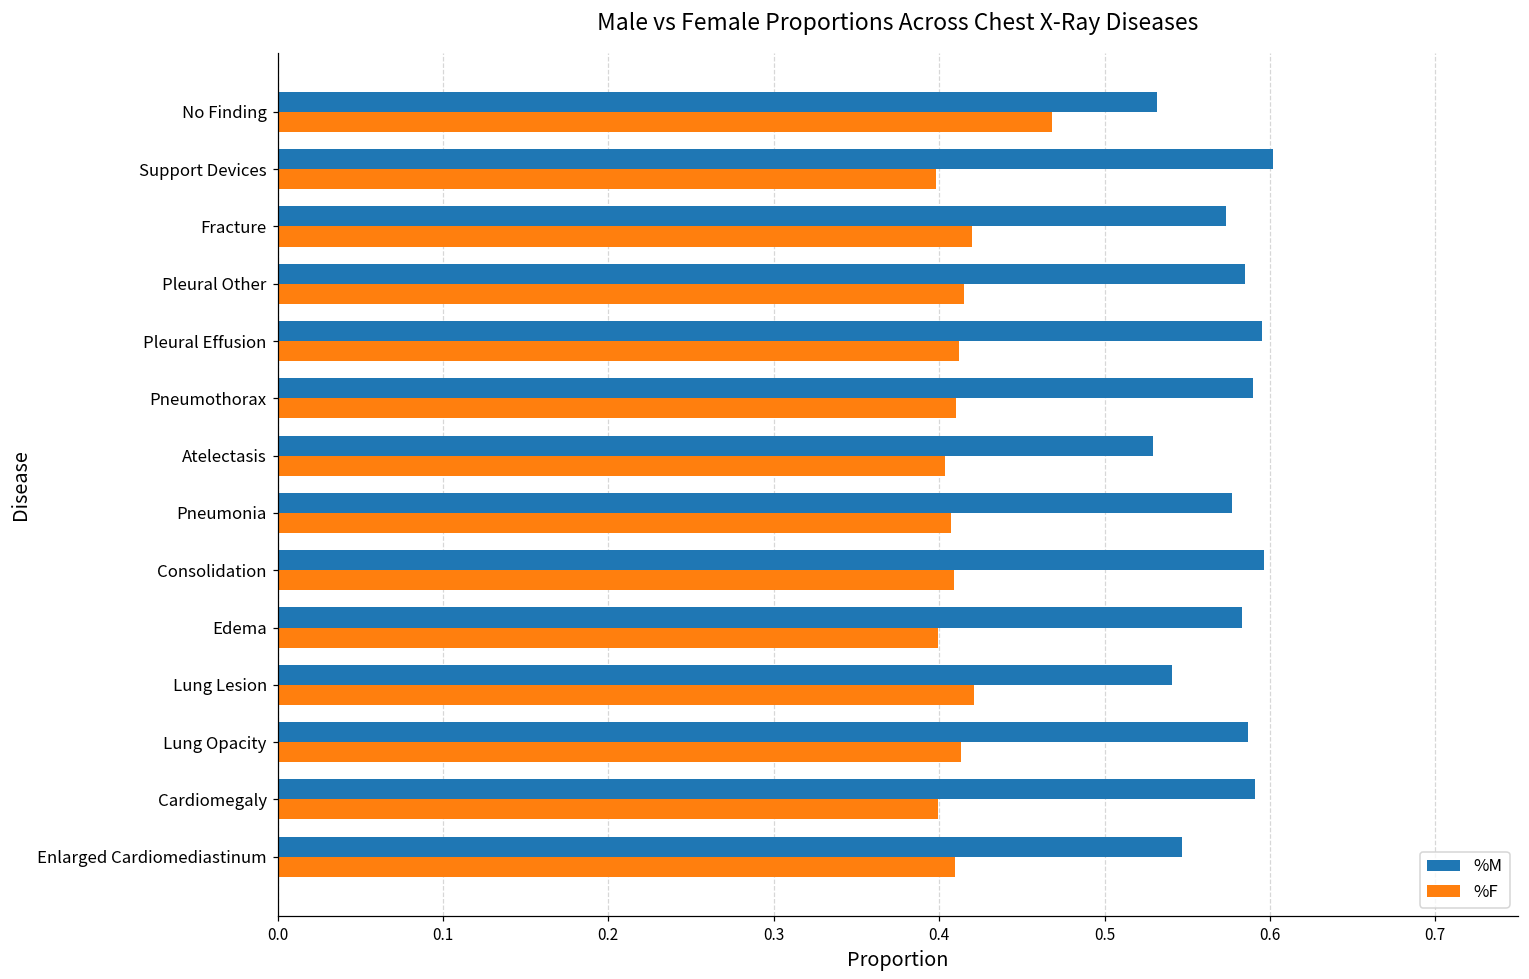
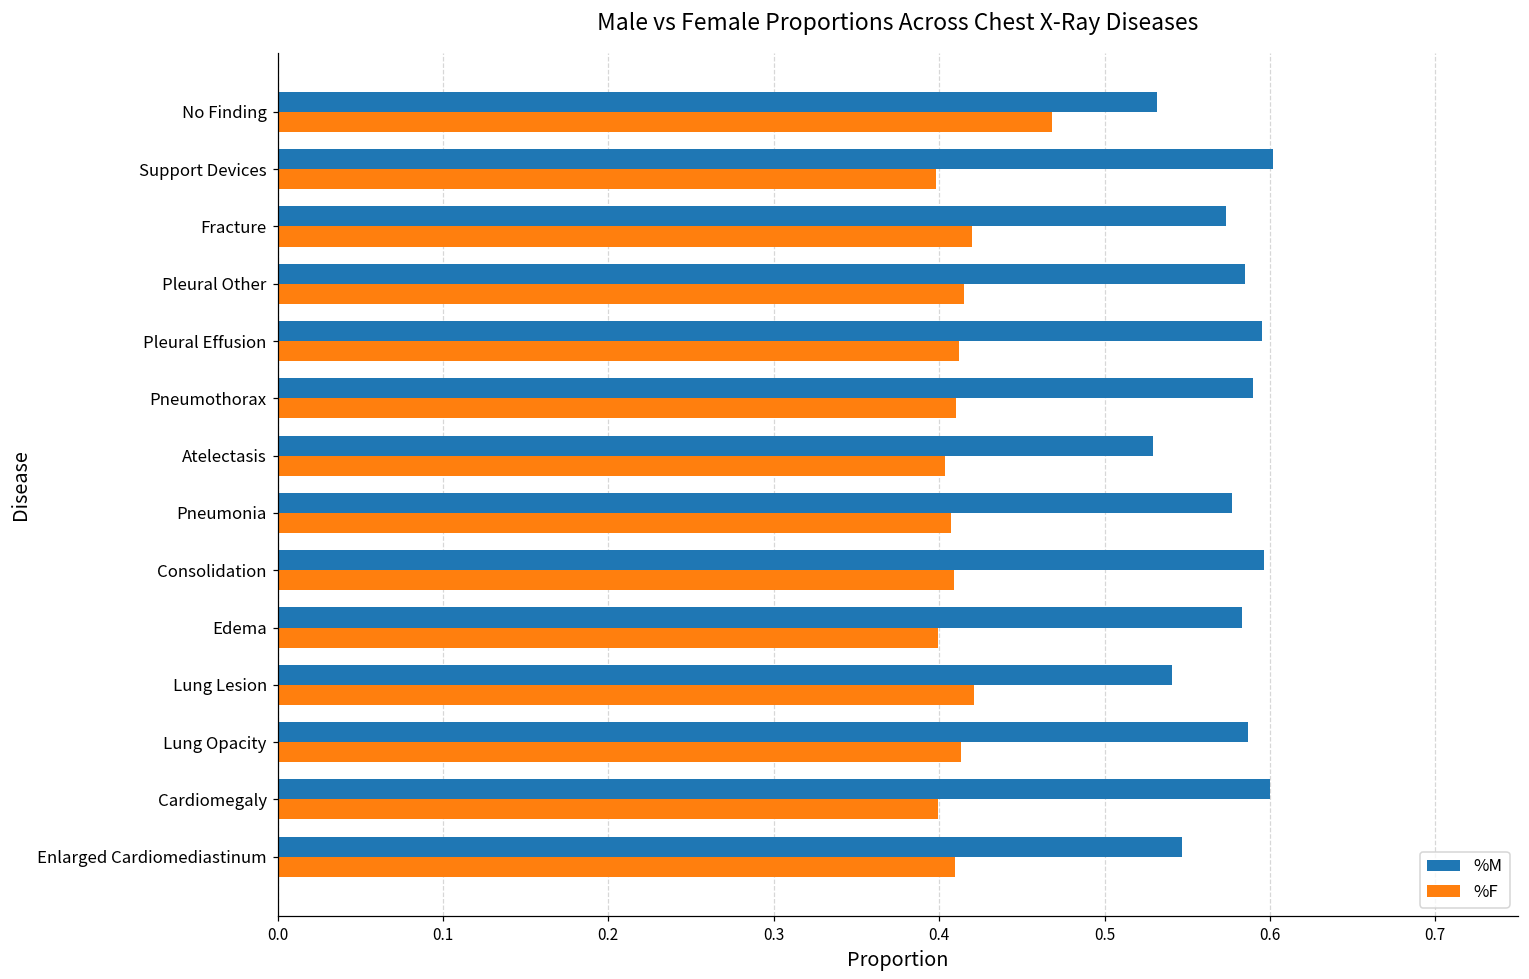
%M, Cardiomegaly: 0.591 -> 0.600
